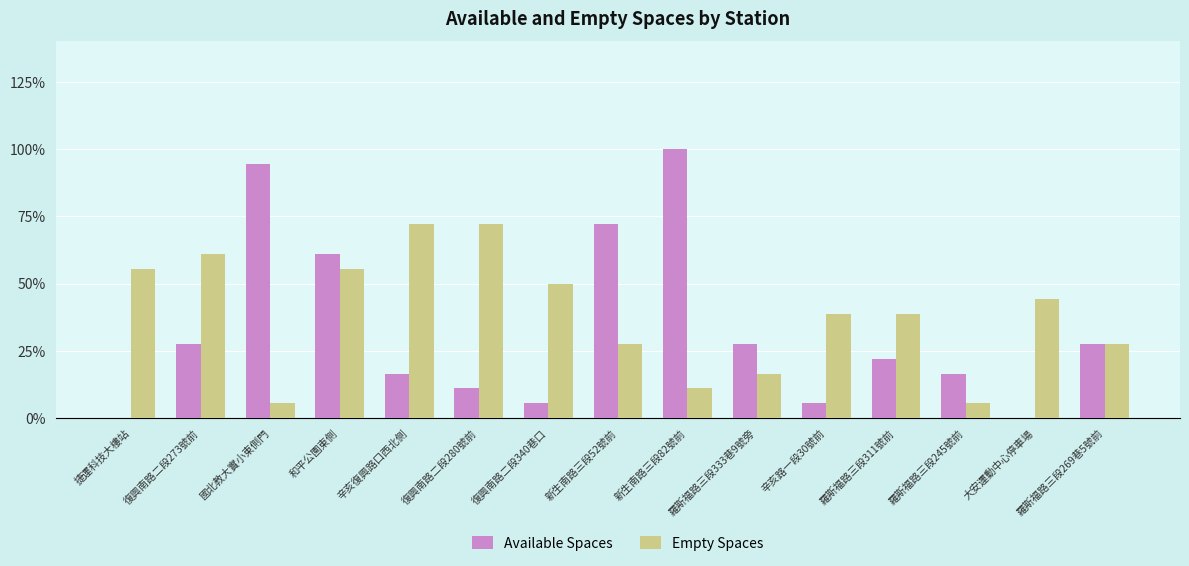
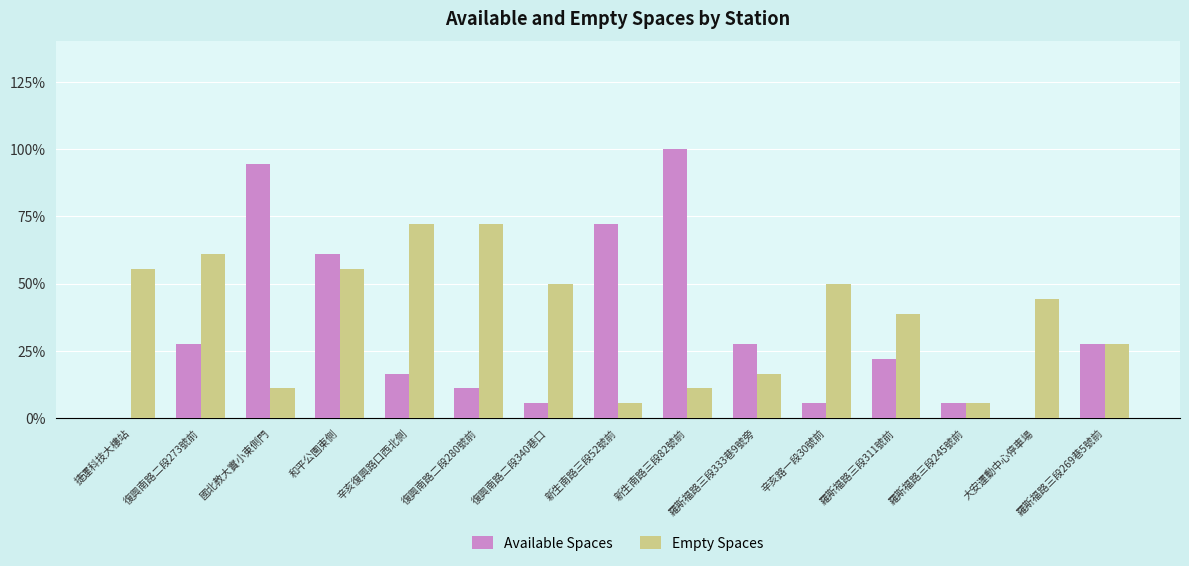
Empty Spaces, 國北教大實小東側門: 6% -> 11%
Empty Spaces, 新生南路三段52號前: 28% -> 6%
Empty Spaces, 辛亥路一段30號前: 39% -> 50%
Available Spaces, 羅斯福路三段245號前: 17% -> 6%
